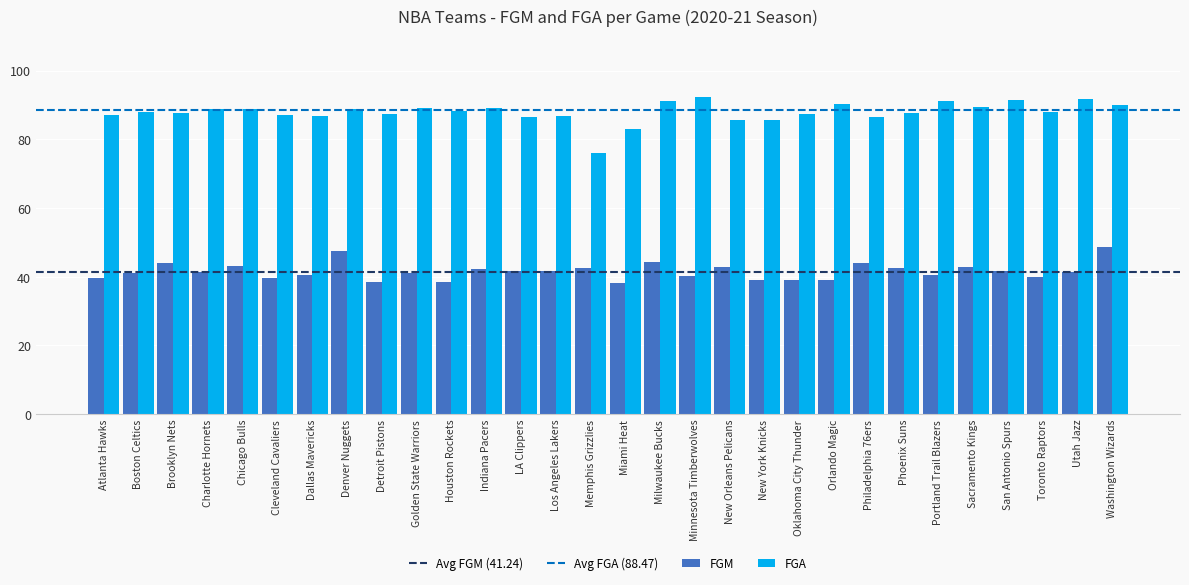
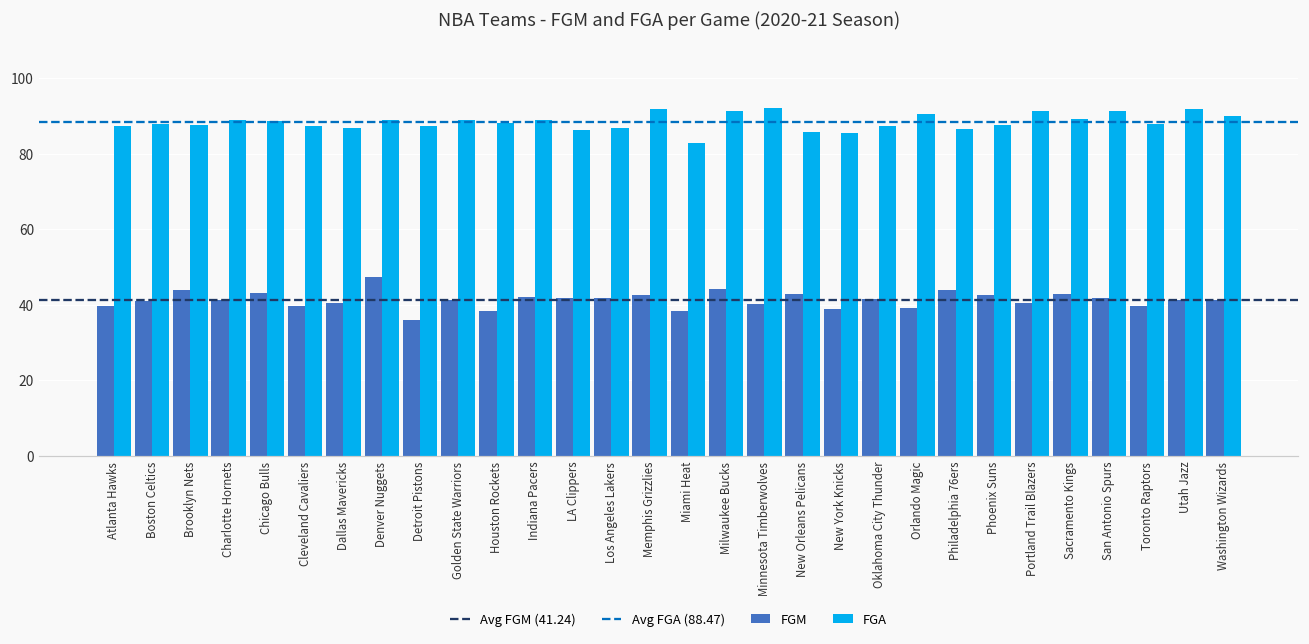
FGM, Detroit Pistons: 39 -> 36
FGA, Memphis Grizzlies: 76 -> 92
FGM, Oklahoma City Thunder: 39 -> 42
FGM, Washington Wizards: 49 -> 41
